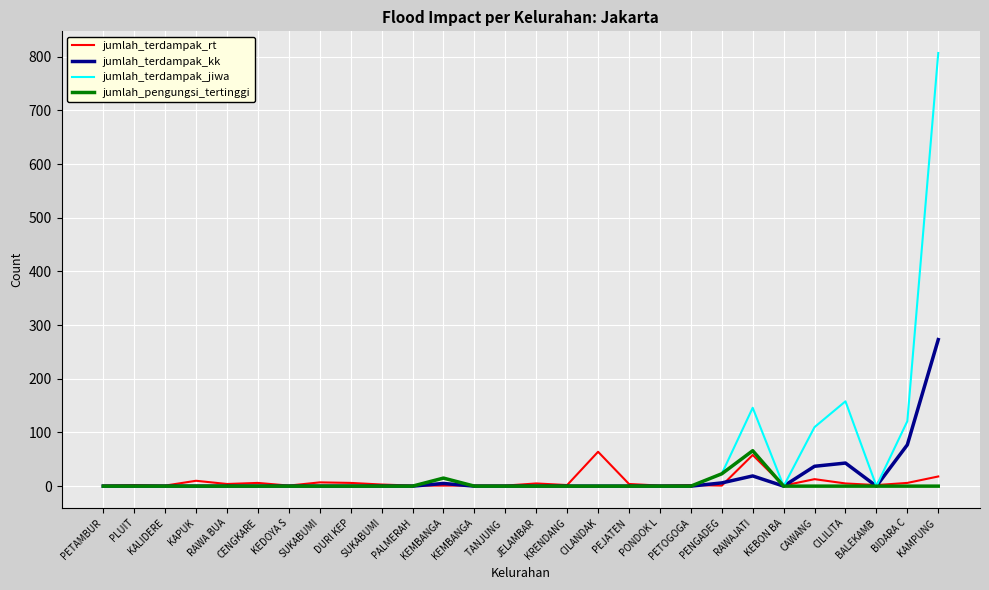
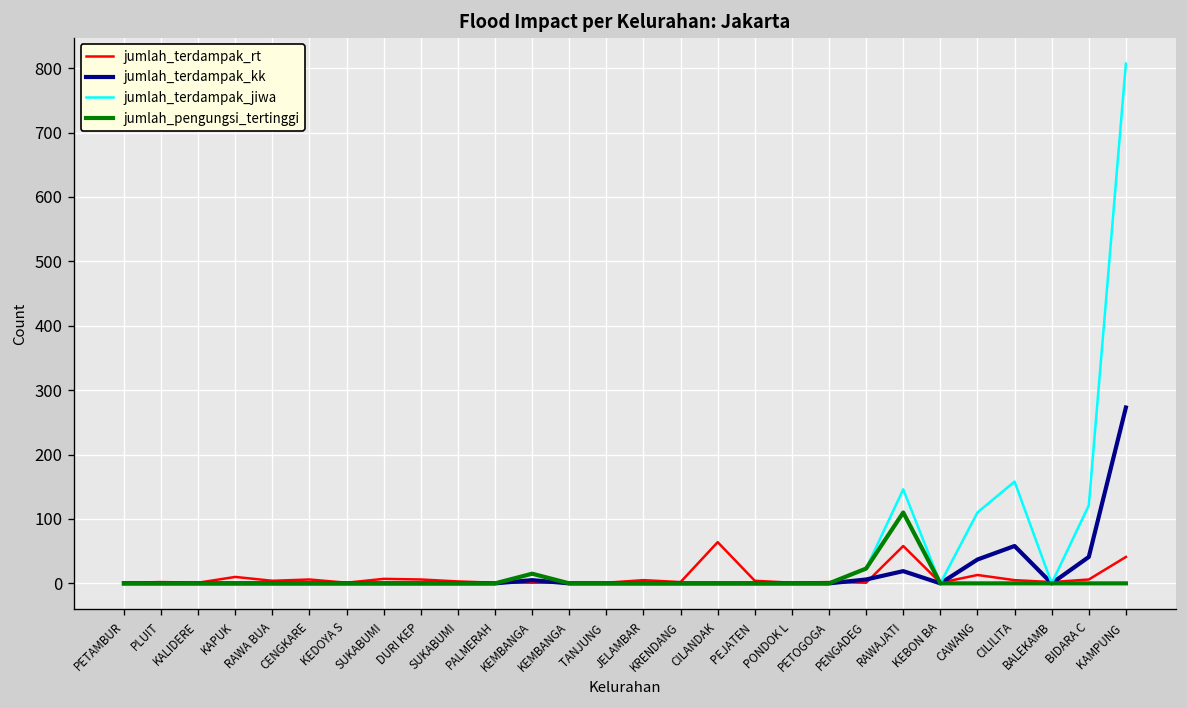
jumlah_pengungsi_tertinggi, RAWAJATI: 70 -> 110
jumlah_terdampak_kk, CILILITA: 40 -> 60
jumlah_terdampak_kk, BIDARA C: 80 -> 40
jumlah_terdampak_rt, KAMPUNG: 20 -> 40
